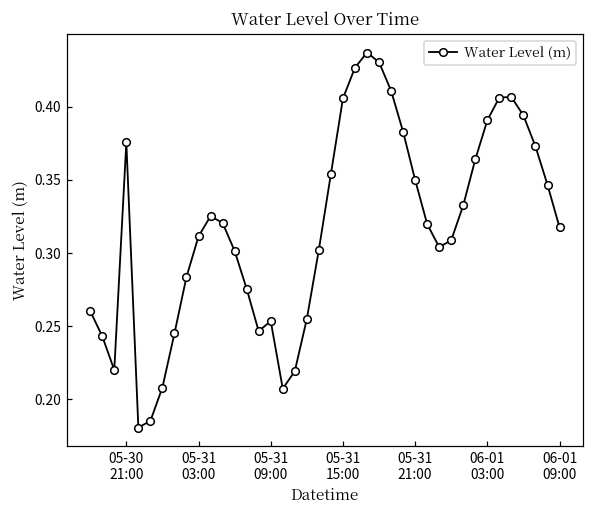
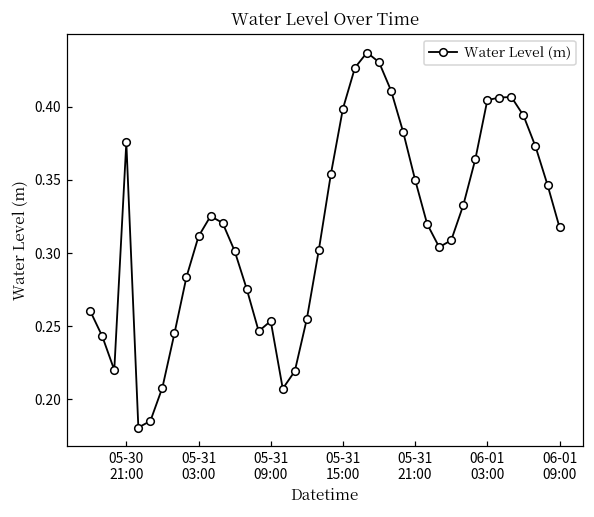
05-31 15:00: 0.406 -> 0.399
06-01 03:00: 0.391 -> 0.405
